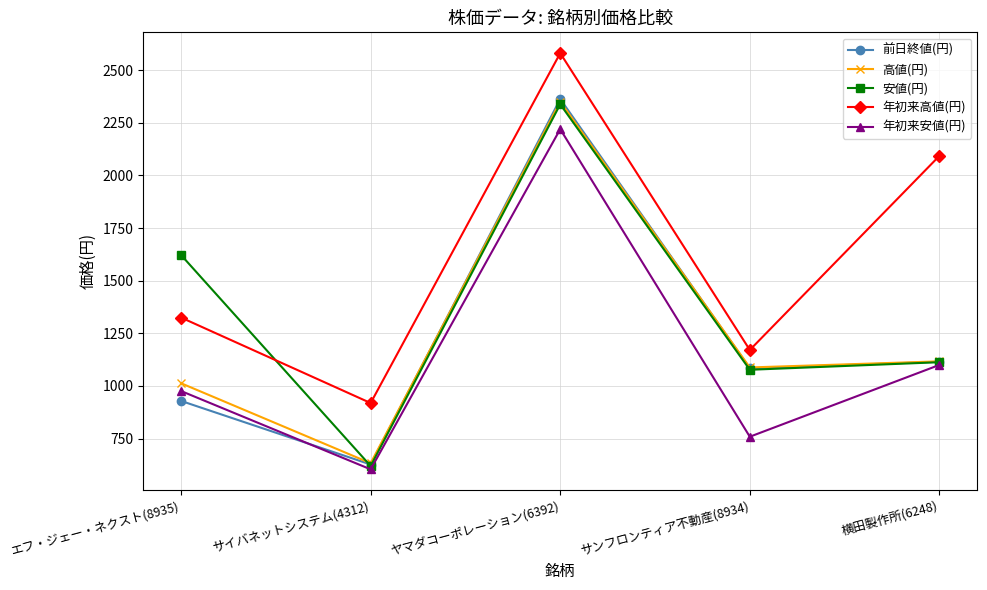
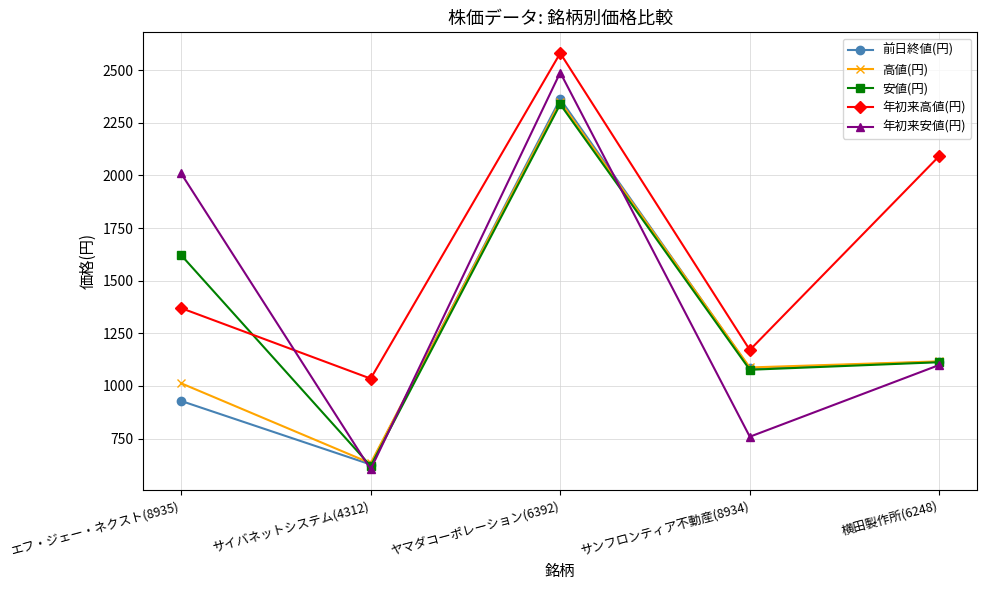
年初来高値(円), エフ・ジェー・ネクスト(8935): 1330 -> 1370
年初来安値(円), エフ・ジェー・ネクスト(8935): 980 -> 2010
年初来高値(円), サイバネットシステム(4312): 920 -> 1040
年初来安値(円), ヤマダコーポレーション(6392): 2220 -> 2490
